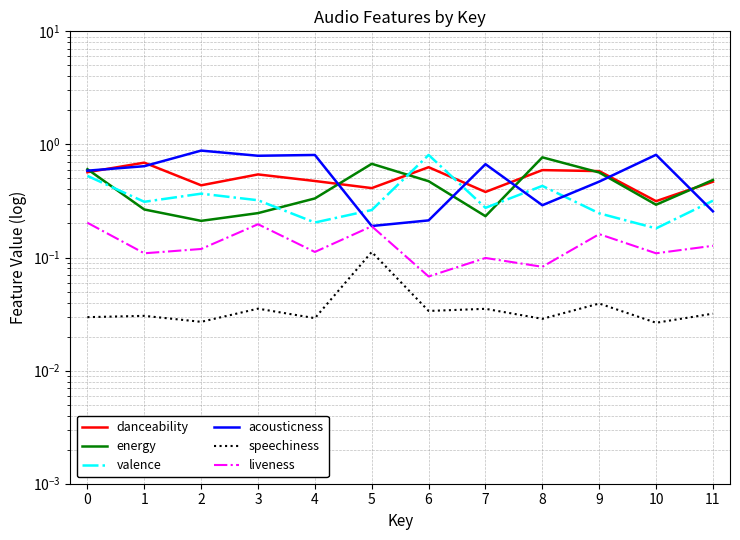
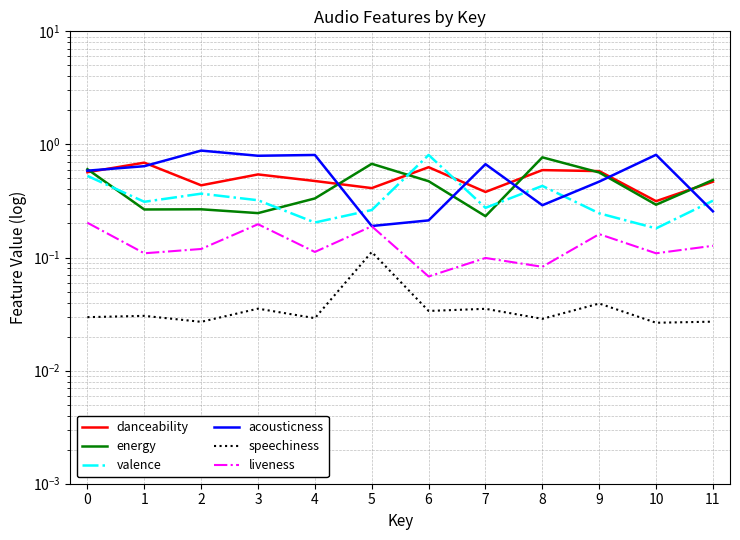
energy, 2: 0.21 -> 0.27
speechiness, 11: 0.032 -> 0.027
